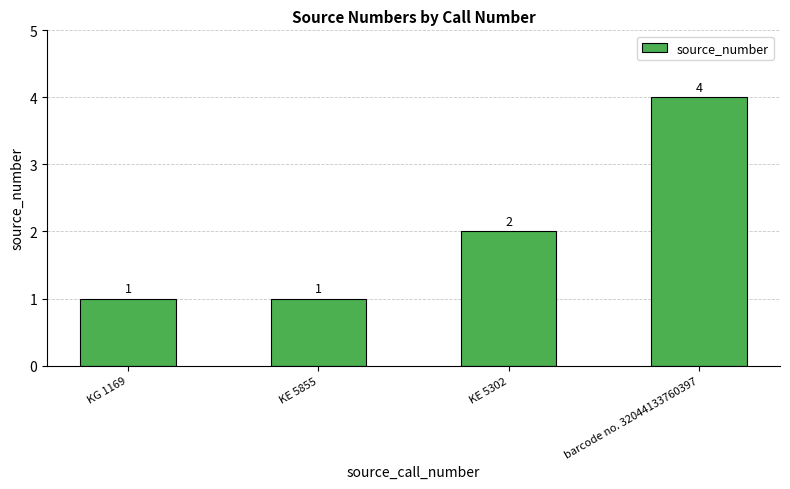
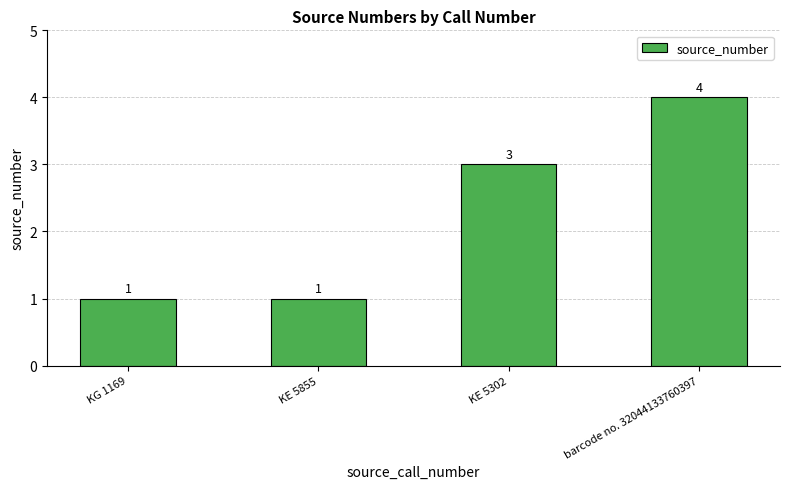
KE 5302: 2 -> 3
